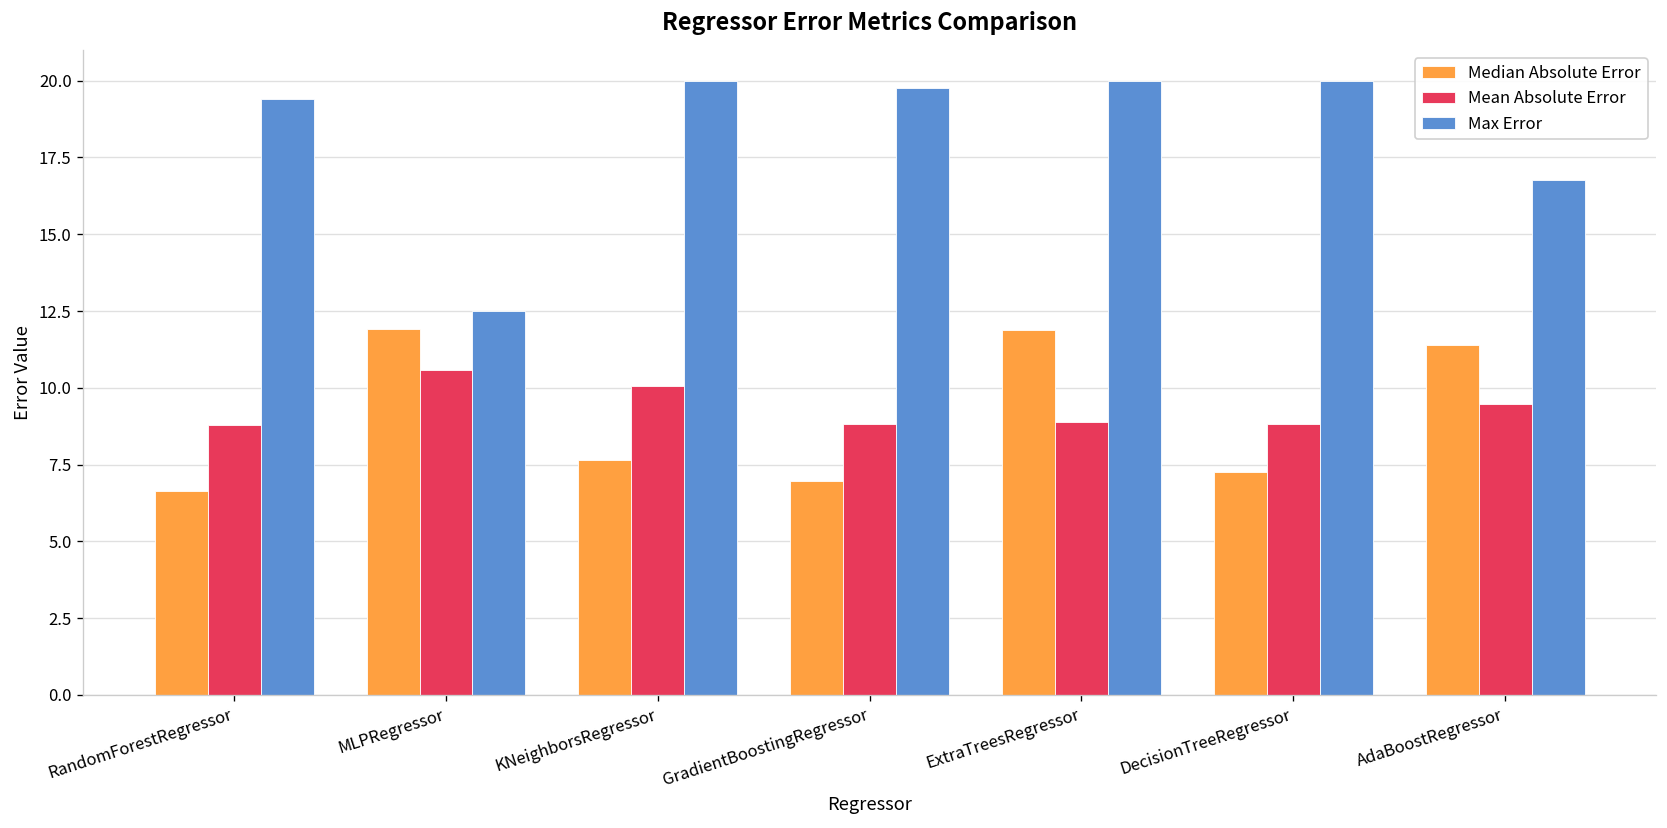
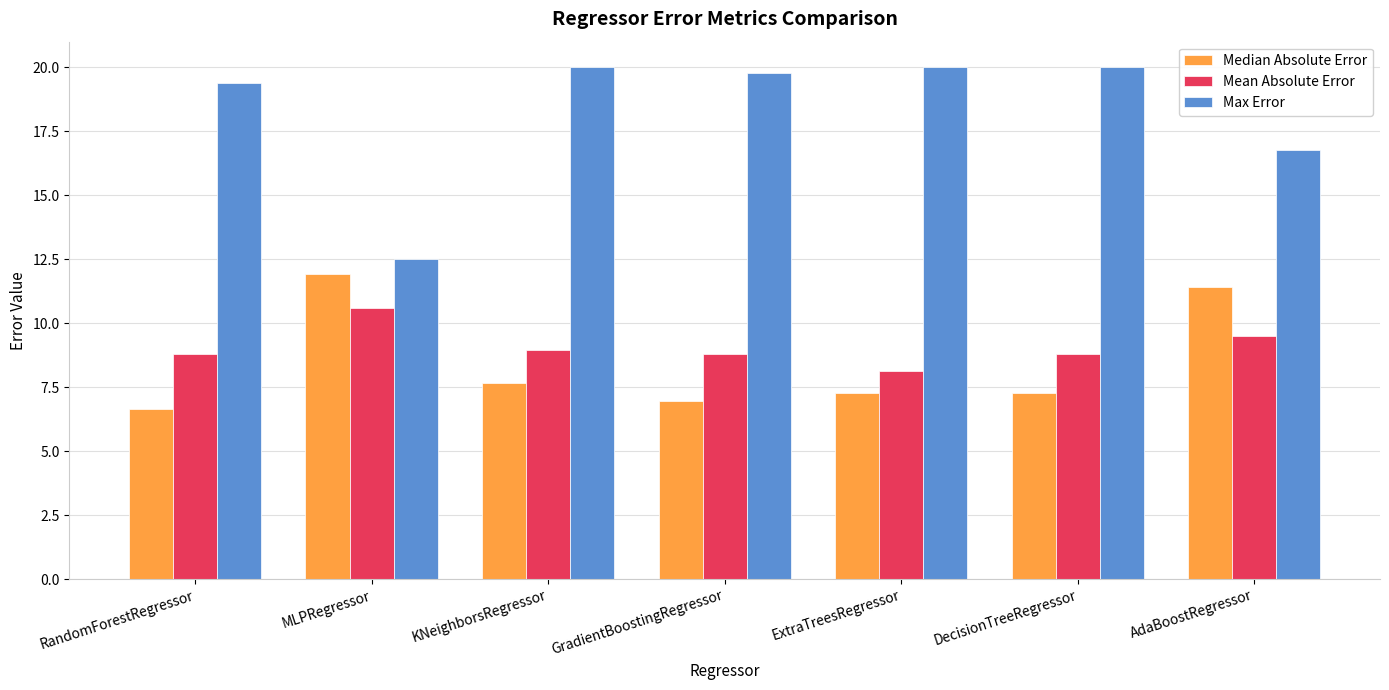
Mean Absolute Error, KNeighborsRegressor: 10.1 -> 9.0
Median Absolute Error, ExtraTreesRegressor: 11.9 -> 7.3
Mean Absolute Error, ExtraTreesRegressor: 8.9 -> 8.1
